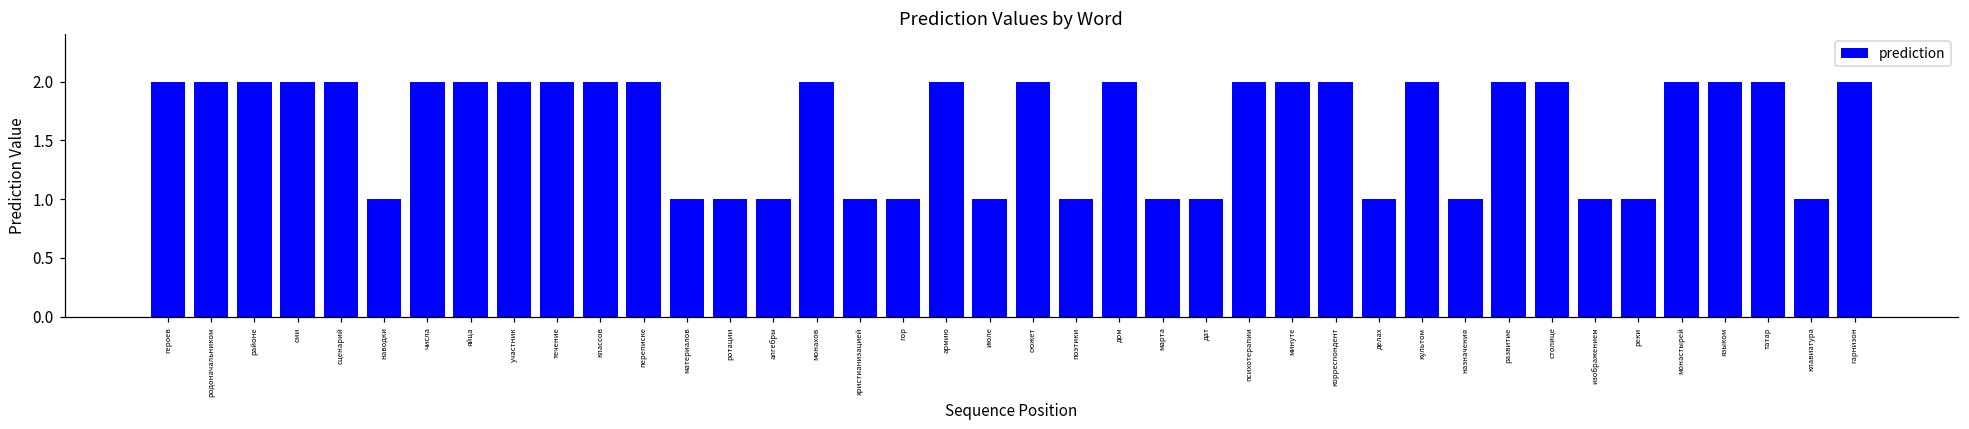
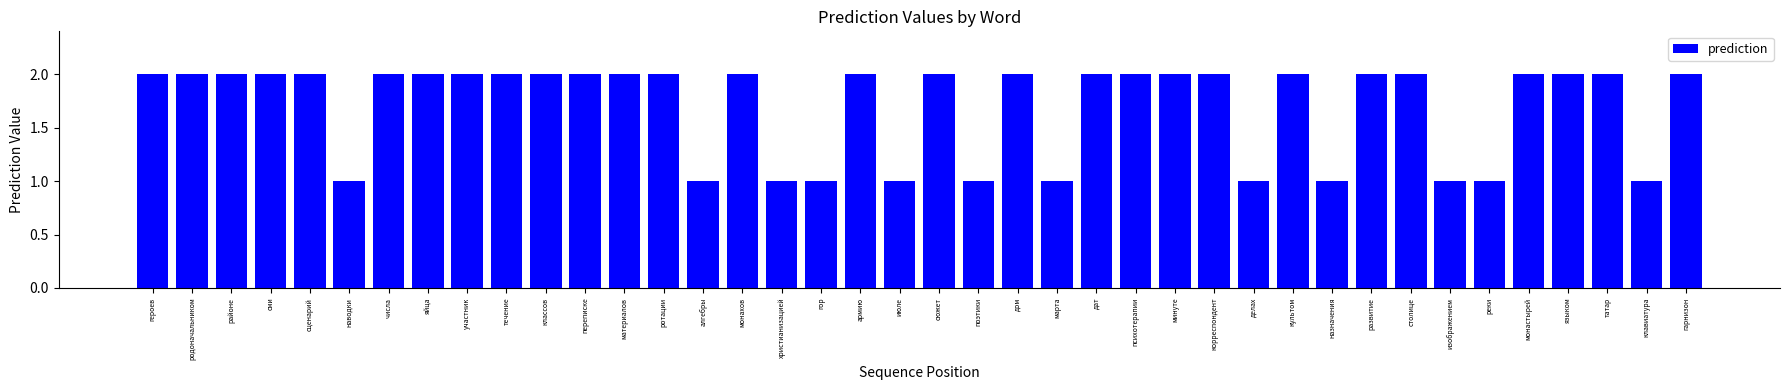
материалов: 1 -> 2
ротации: 1 -> 2
дат: 1 -> 2
